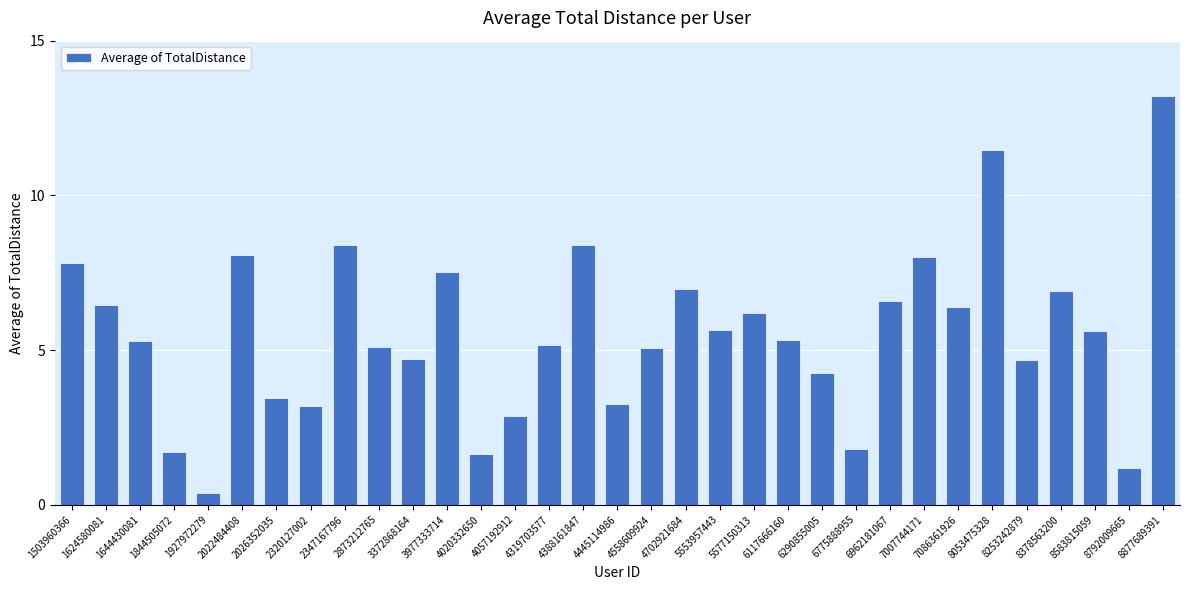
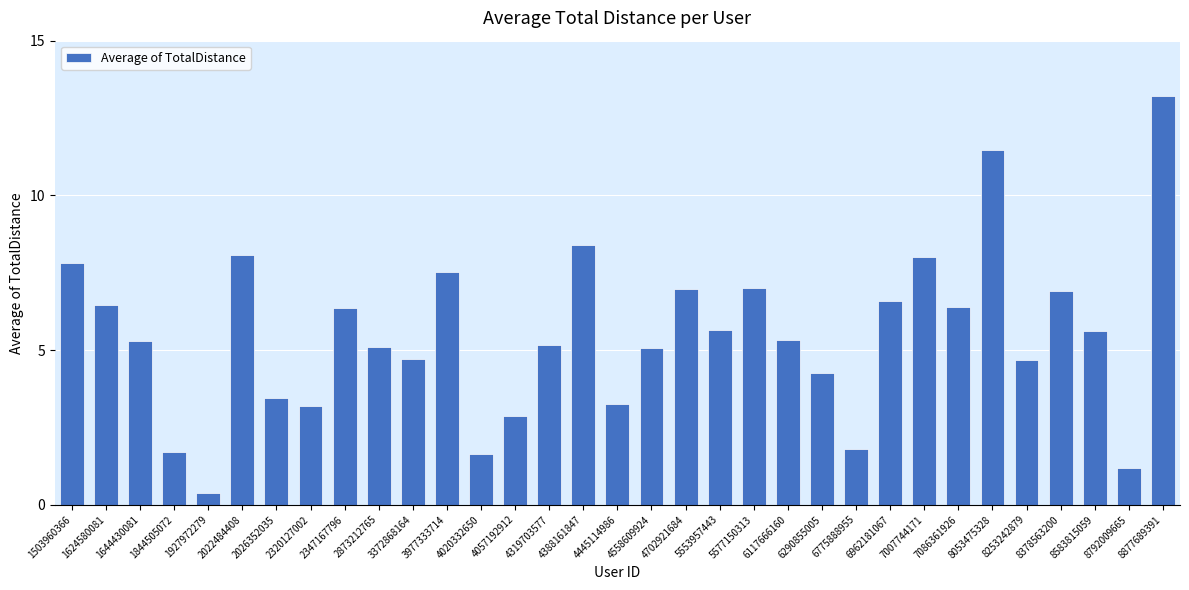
2347167796: 8.4 -> 6.4
5577150313: 6.2 -> 7.0
